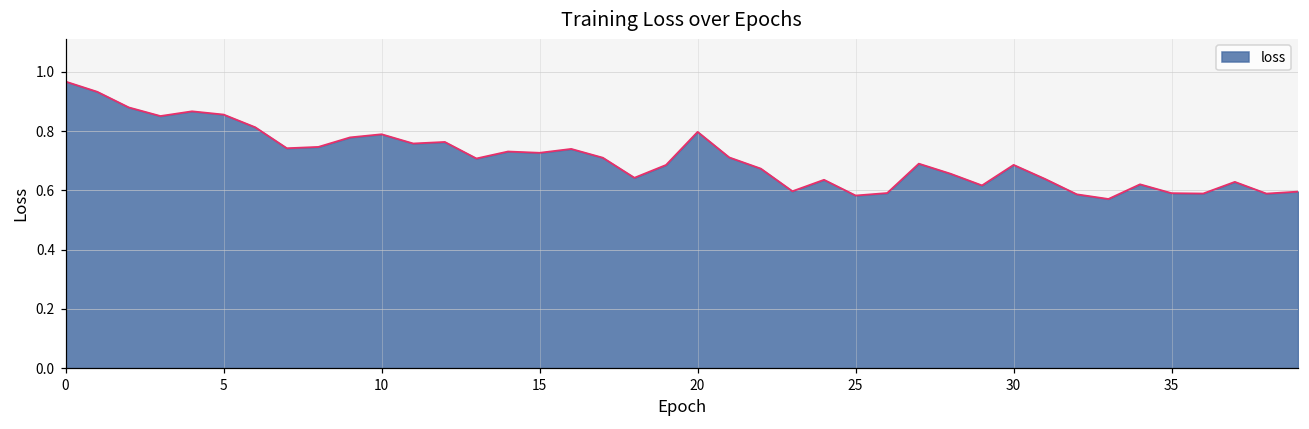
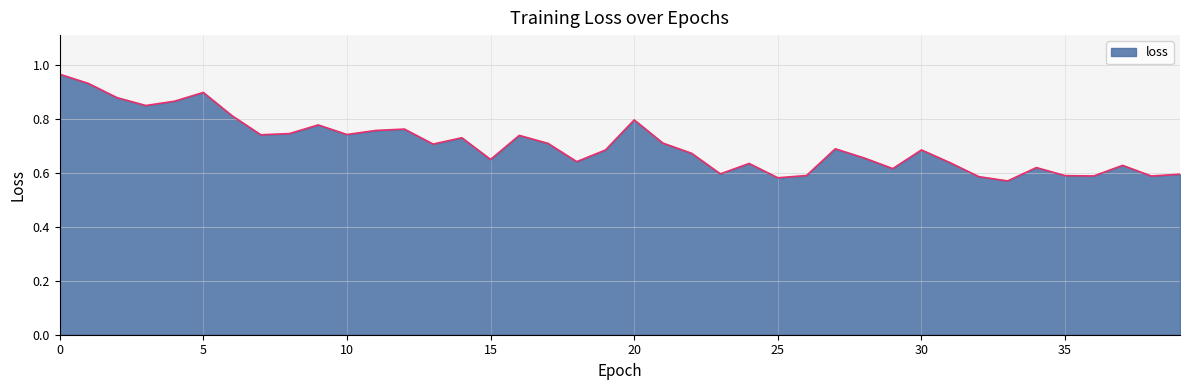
5: 0.86 -> 0.90
10: 0.79 -> 0.74
15: 0.73 -> 0.65
